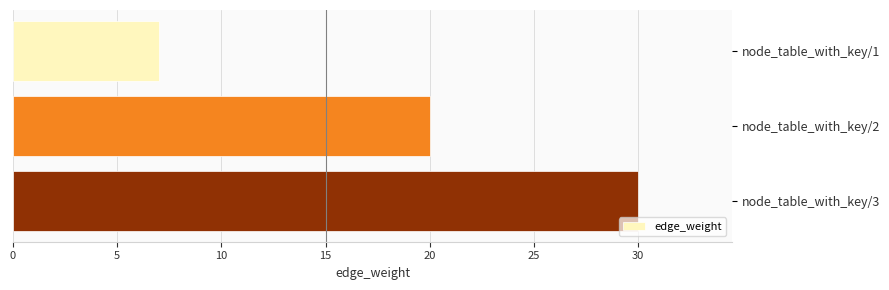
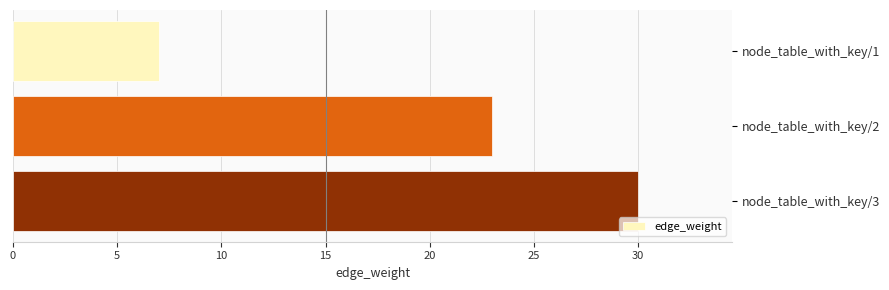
node_table_with_key/2: 20 -> 23
